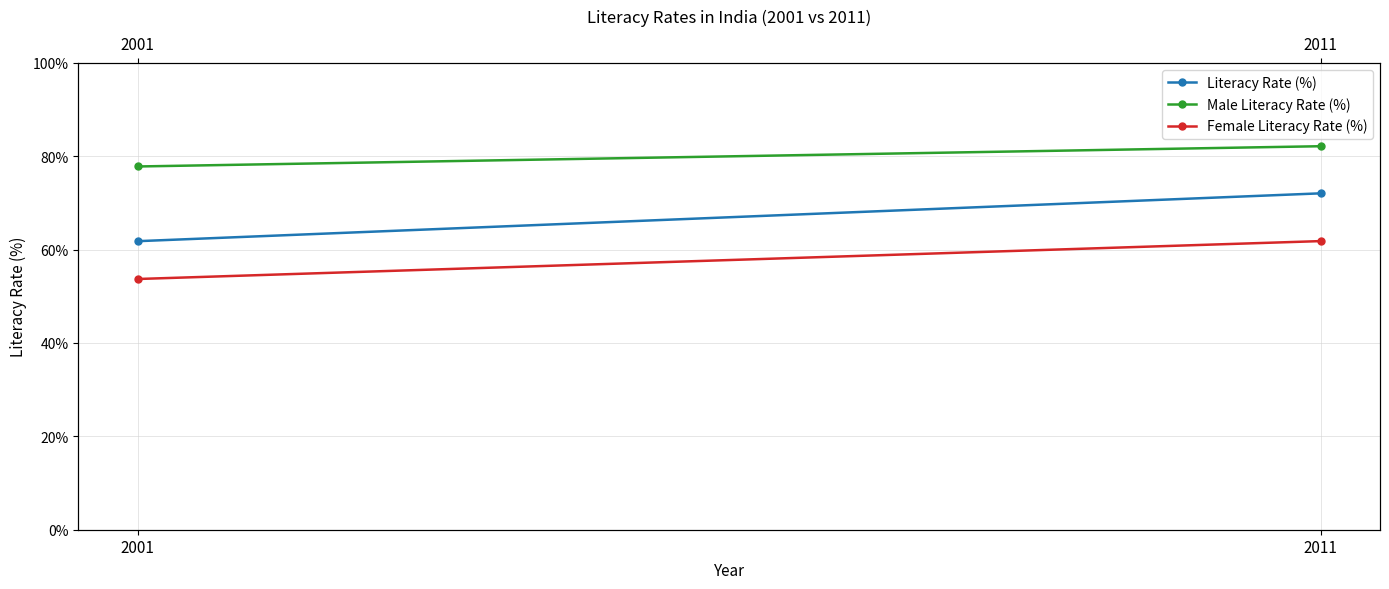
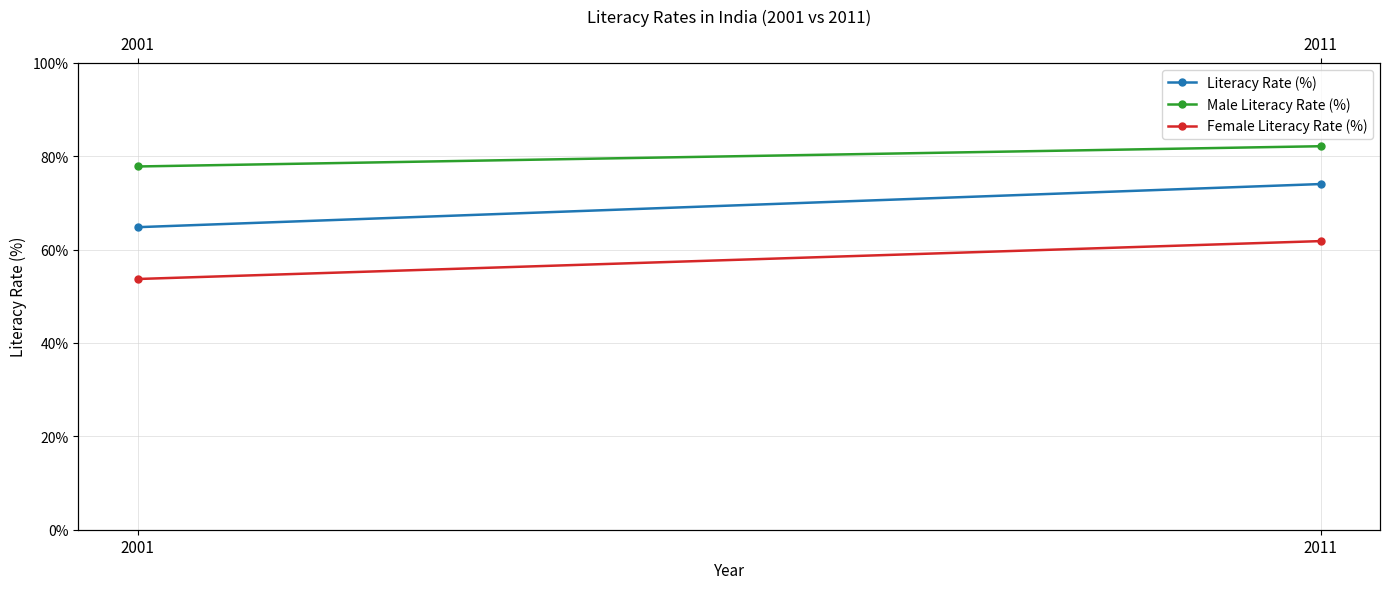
Literacy Rate (%), 2001: 62% -> 65%
Literacy Rate (%), 2011: 72% -> 74%
